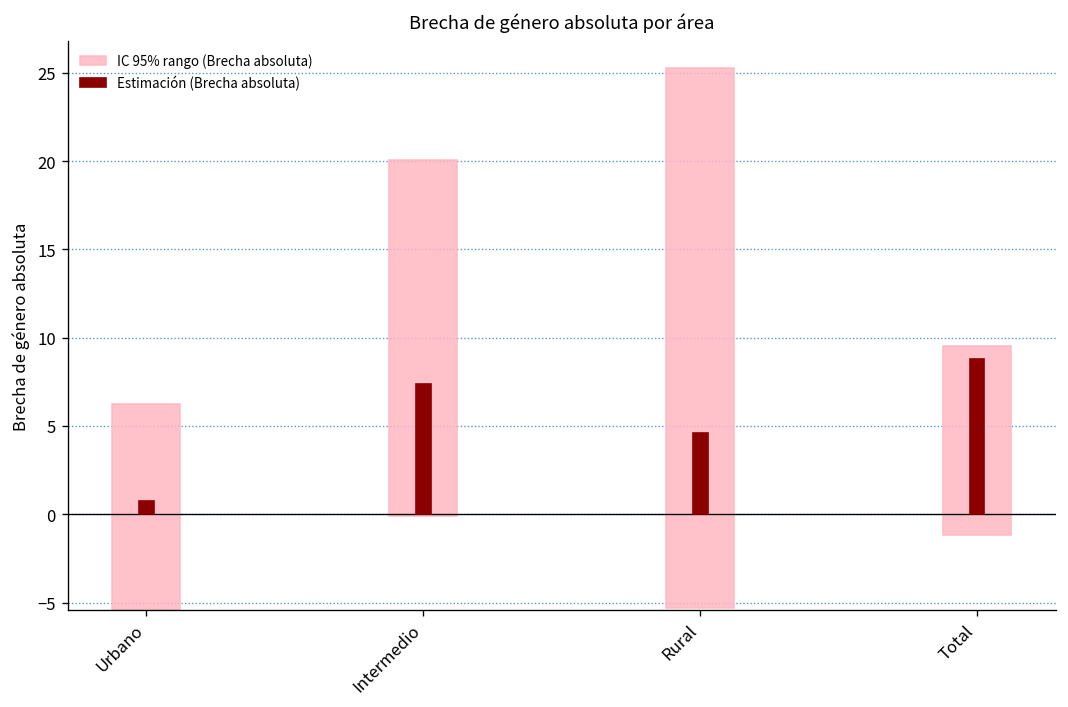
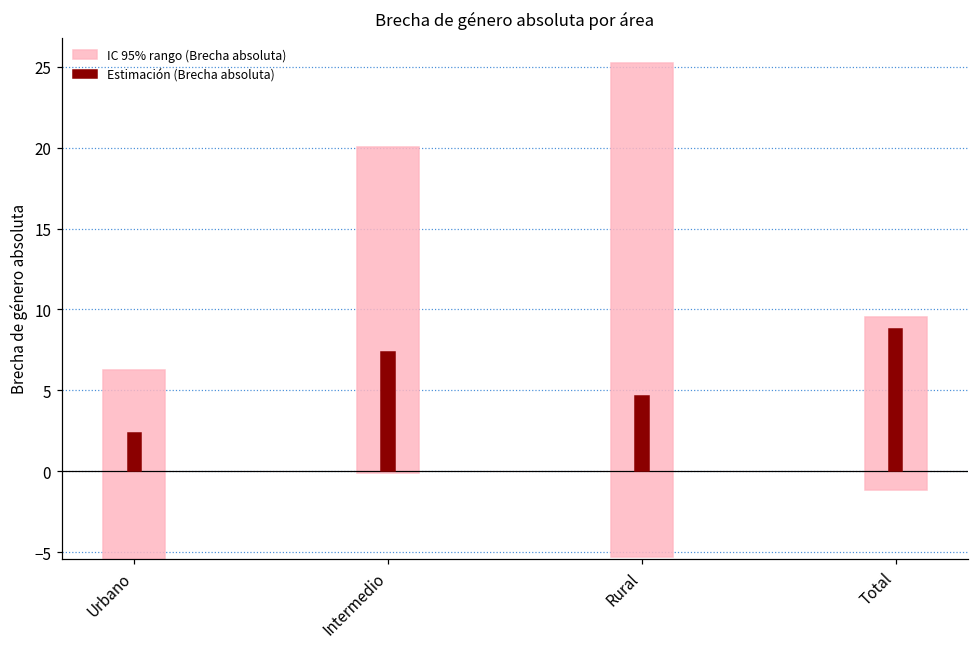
Estimación (Brecha absoluta), Urbano: 0.7 -> 2.3
